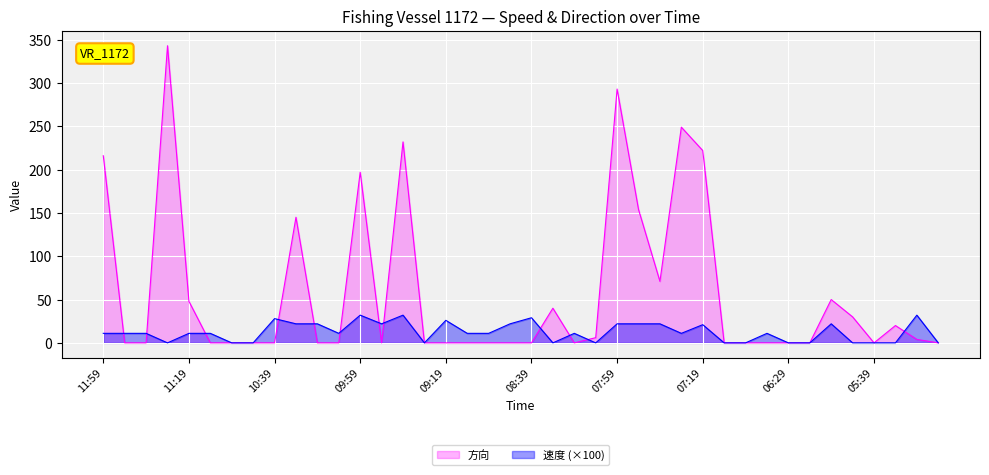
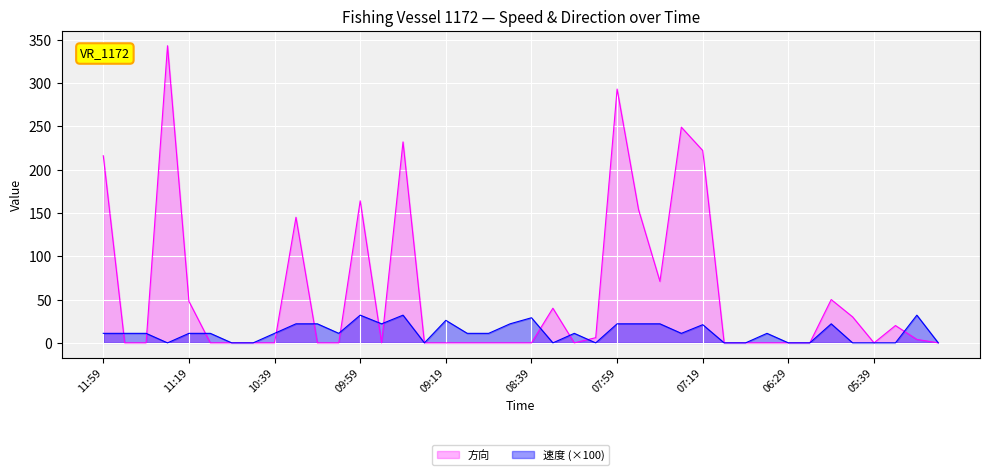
速度 (×100), 10:39: 30 -> 10
方向, 09:59: 200 -> 160
